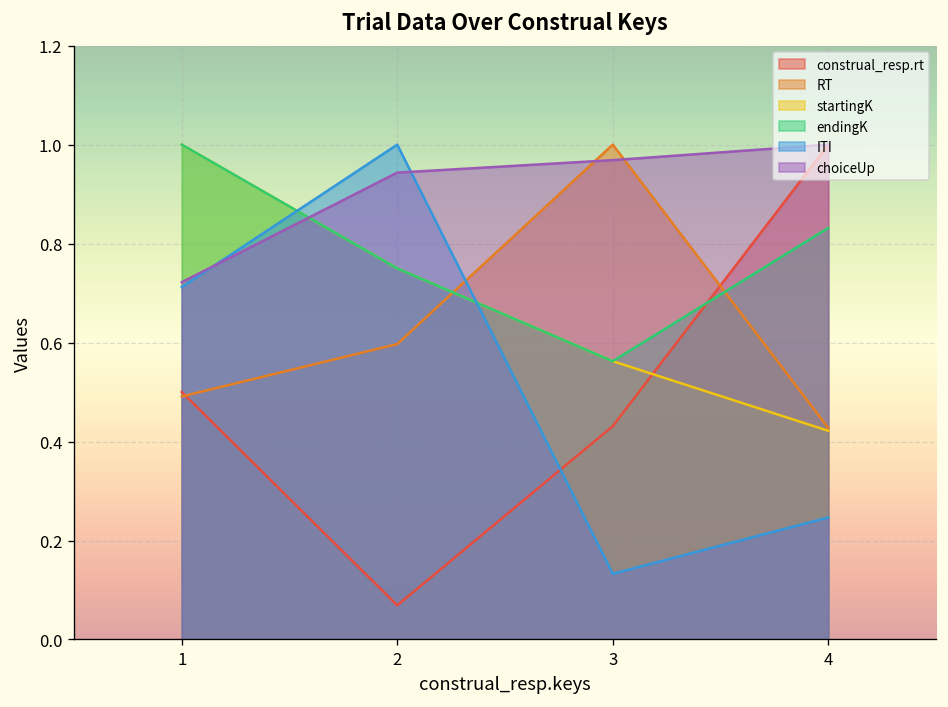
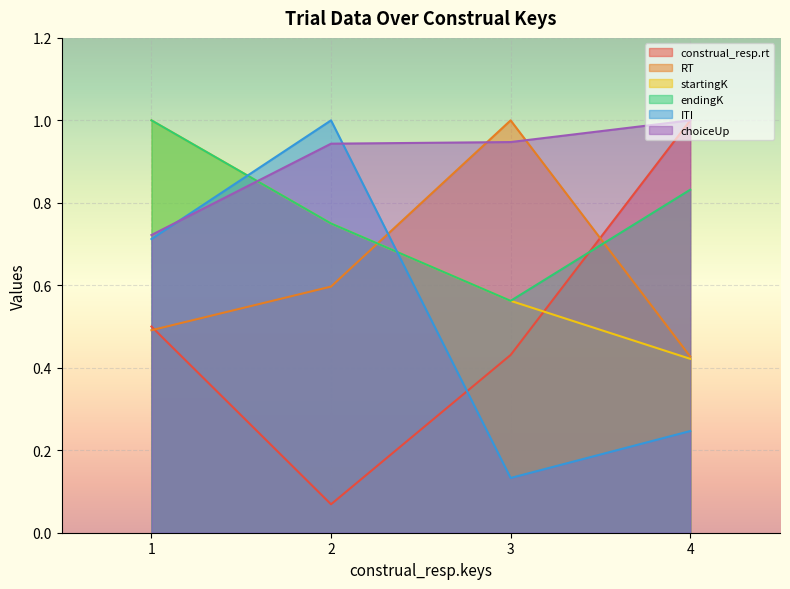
choiceUp, 3: 0.97 -> 0.95
